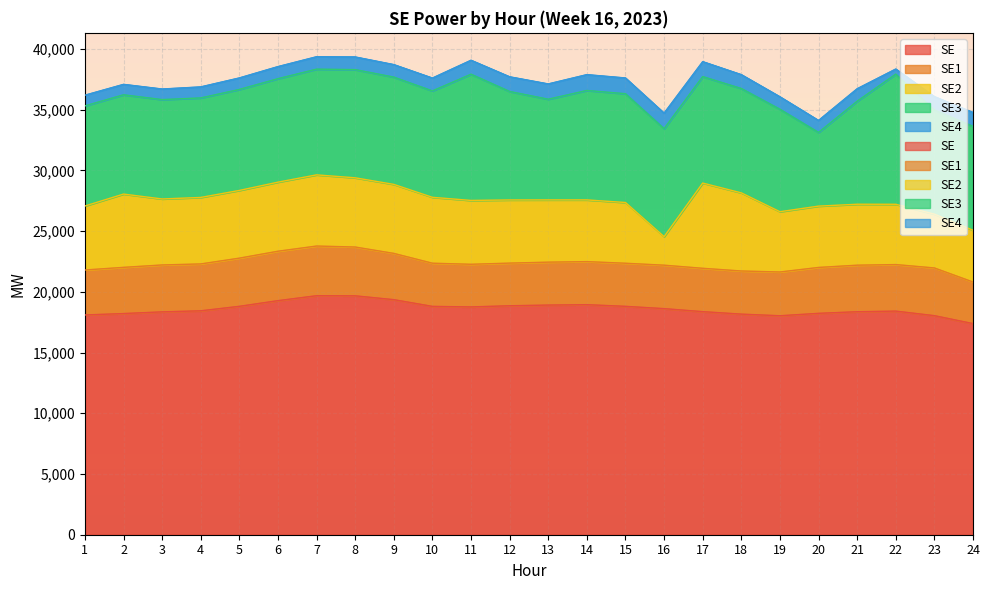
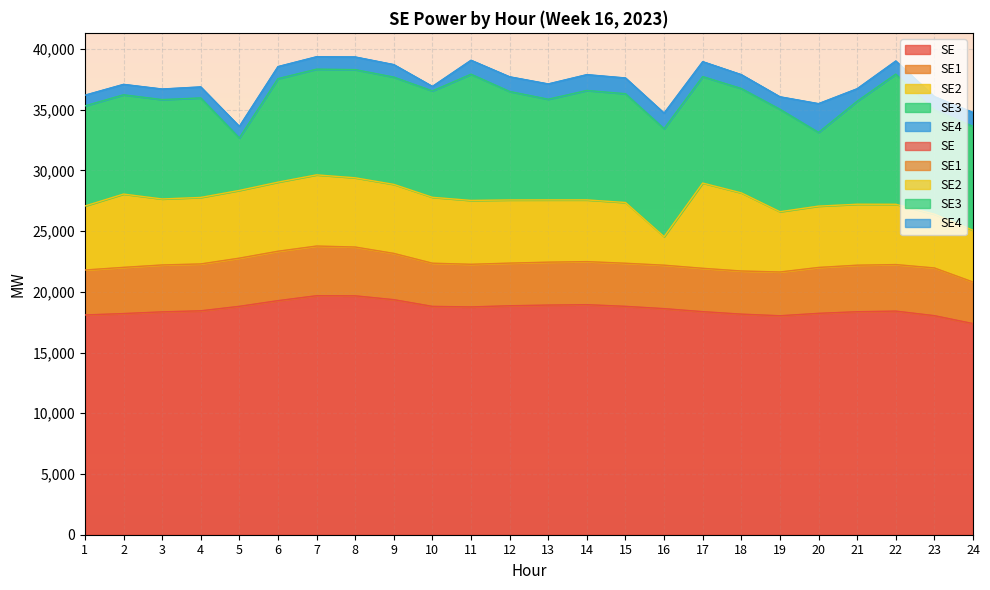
SE3, 5: 8,300 -> 4,300
SE4, 10: 1,100 -> 400
SE4, 20: 1,000 -> 2,400
SE4, 22: 400 -> 1,100
